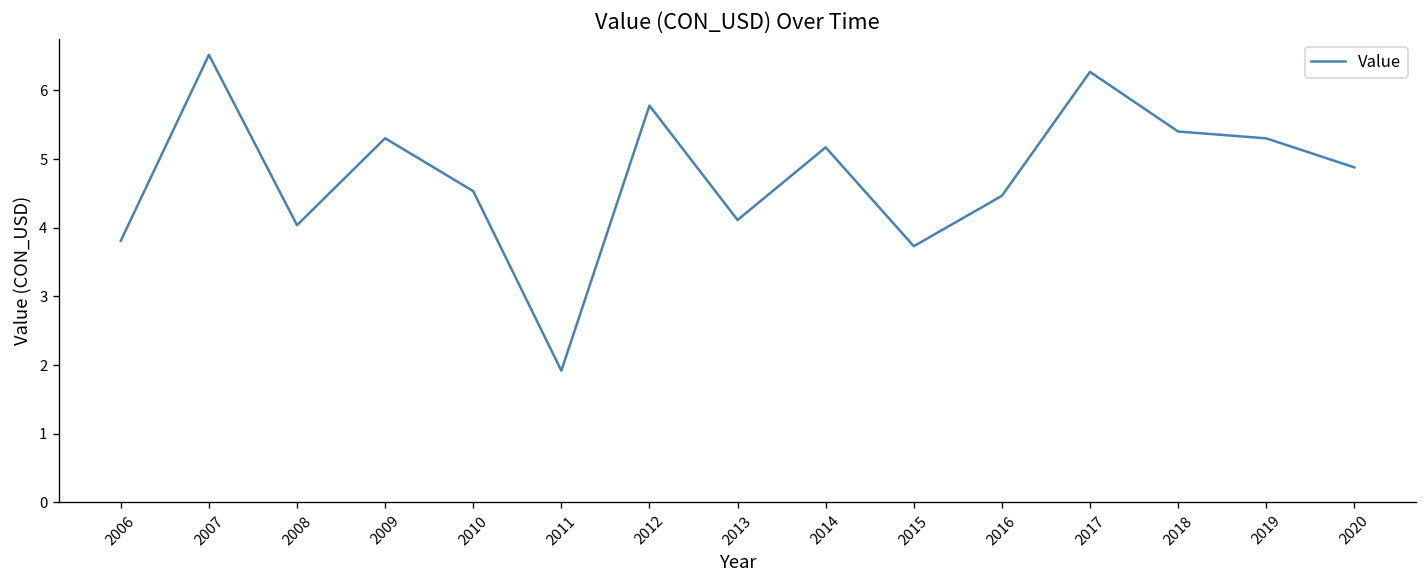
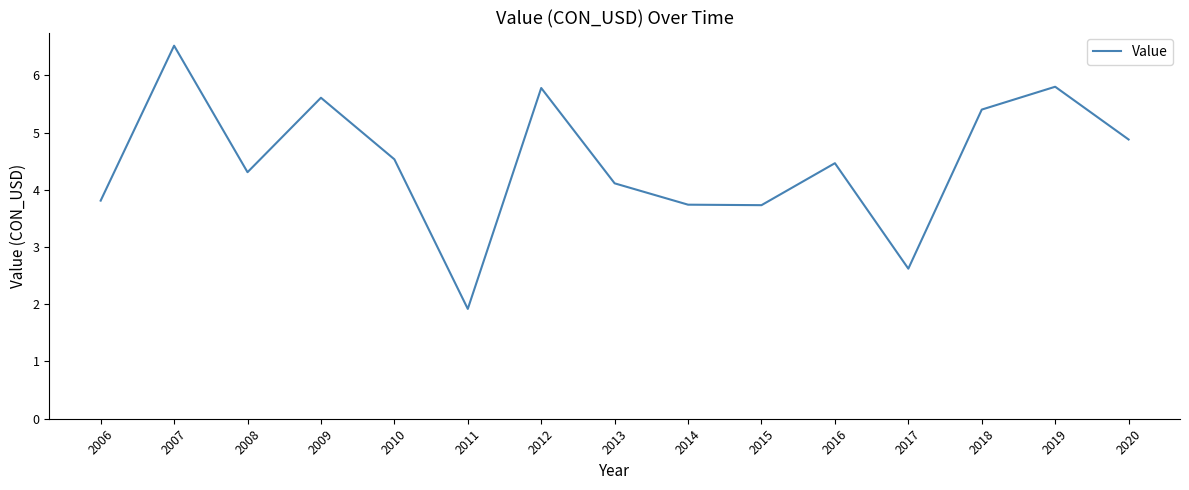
2008: 4.0 -> 4.3
2009: 5.3 -> 5.6
2014: 5.2 -> 3.7
2017: 6.3 -> 2.6
2019: 5.3 -> 5.8
